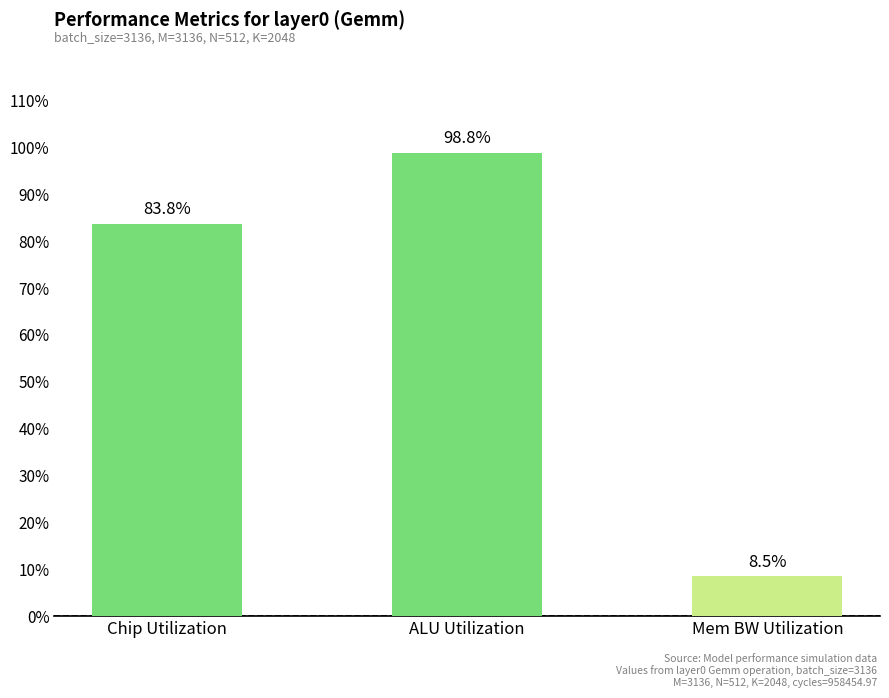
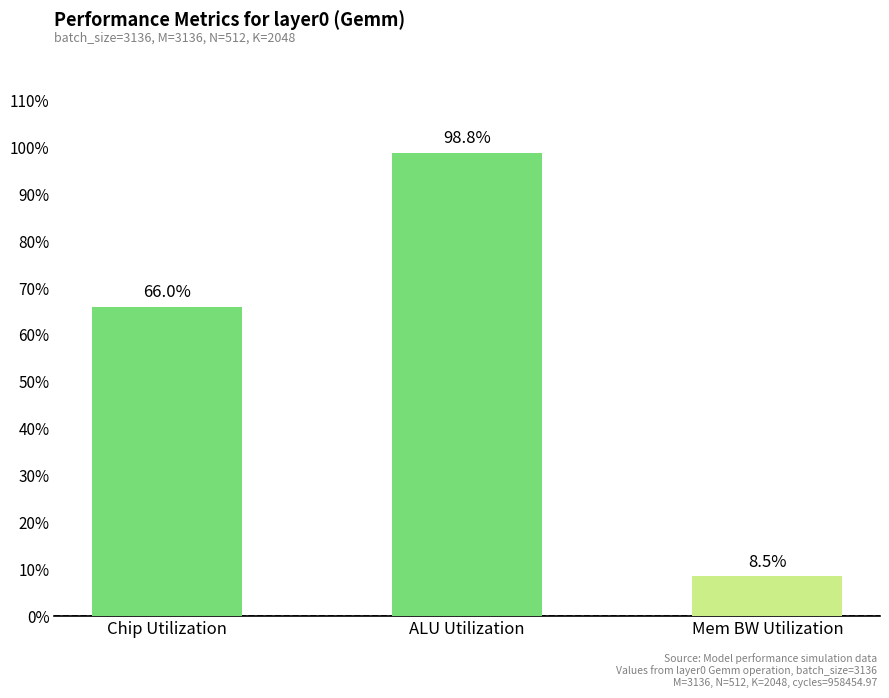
Chip Utilization: 83.8% -> 66.0%
